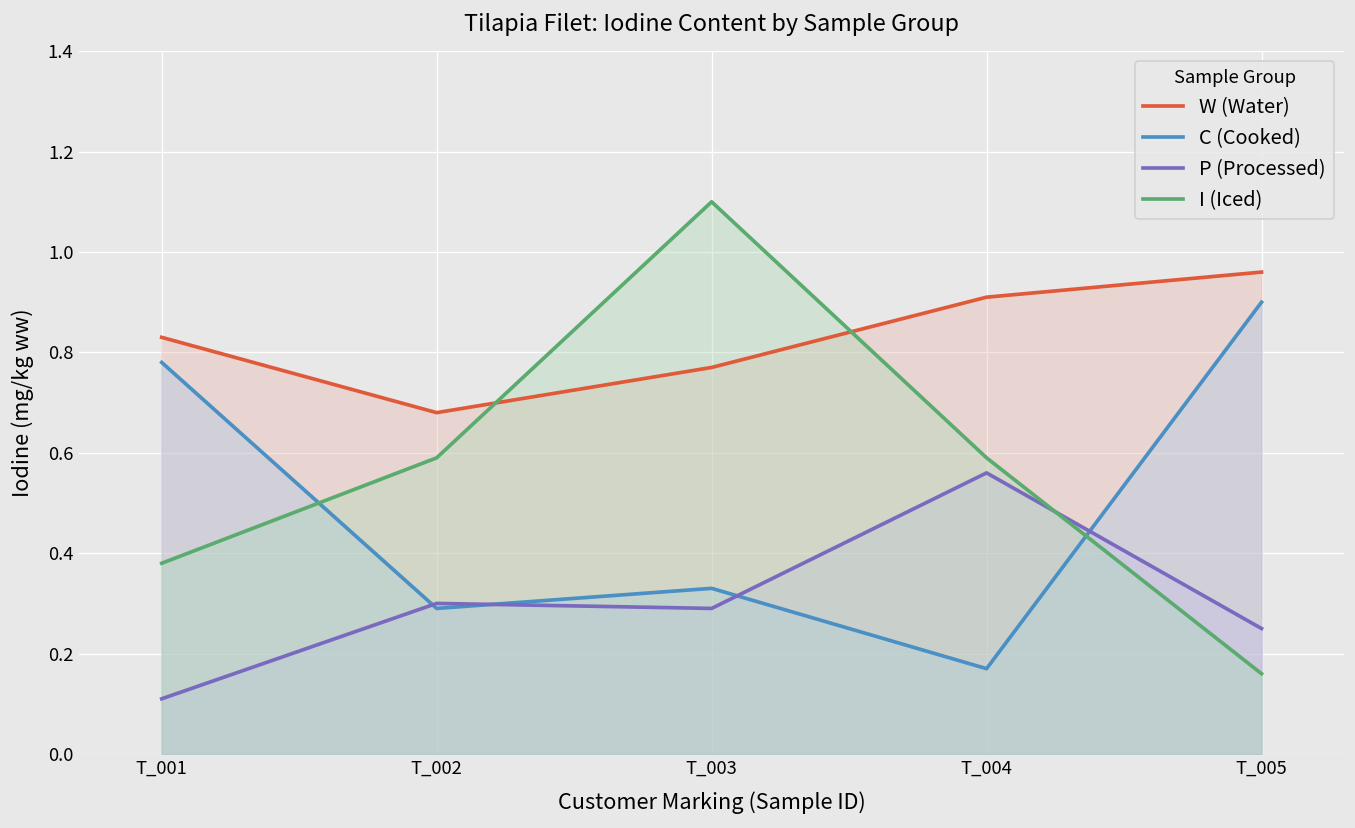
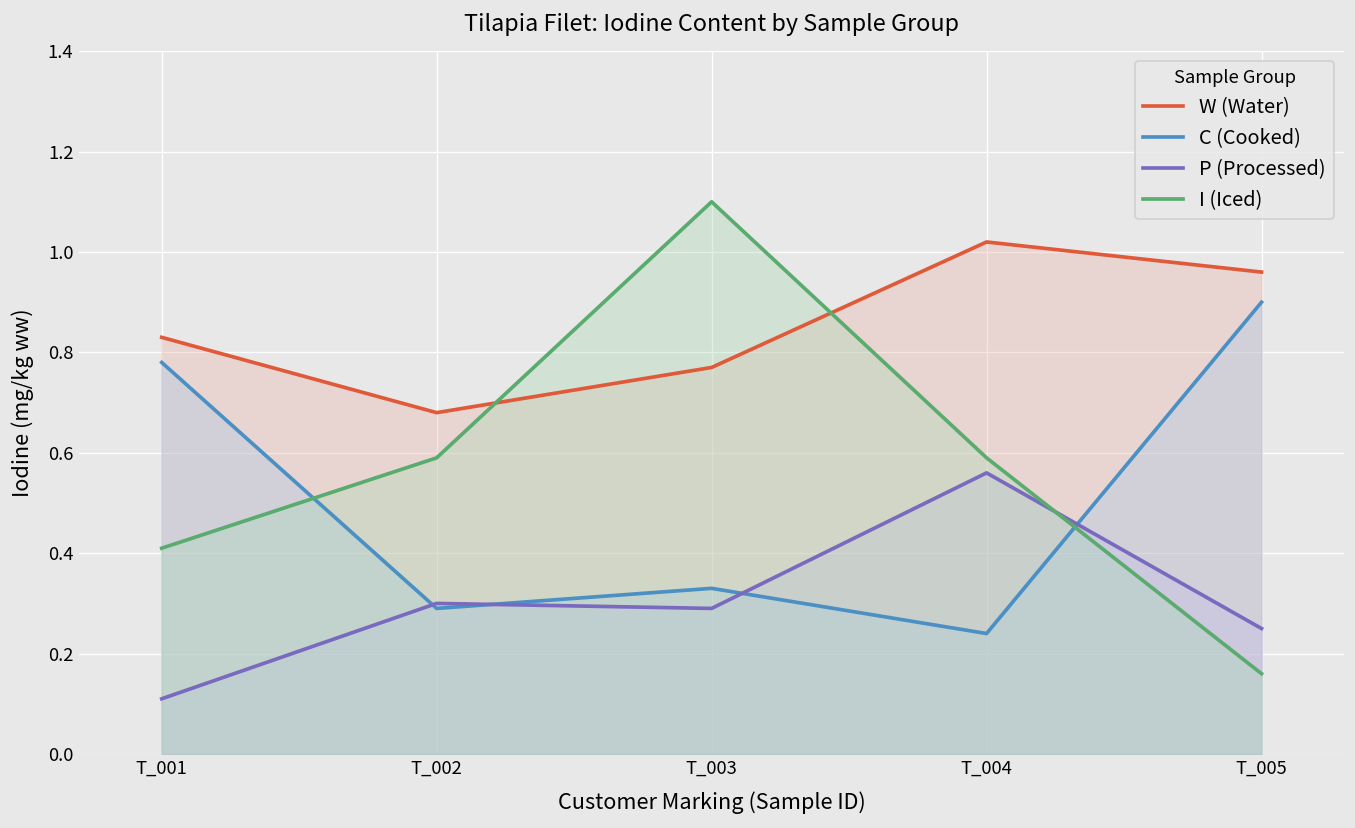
I (Iced), T_001: 0.38 -> 0.41
W (Water), T_004: 0.91 -> 1.02
C (Cooked), T_004: 0.17 -> 0.24
